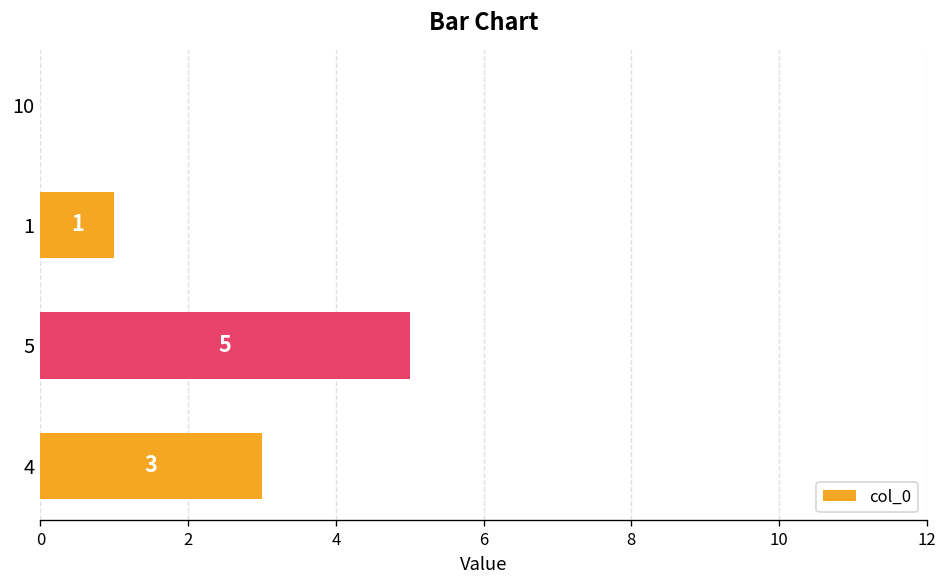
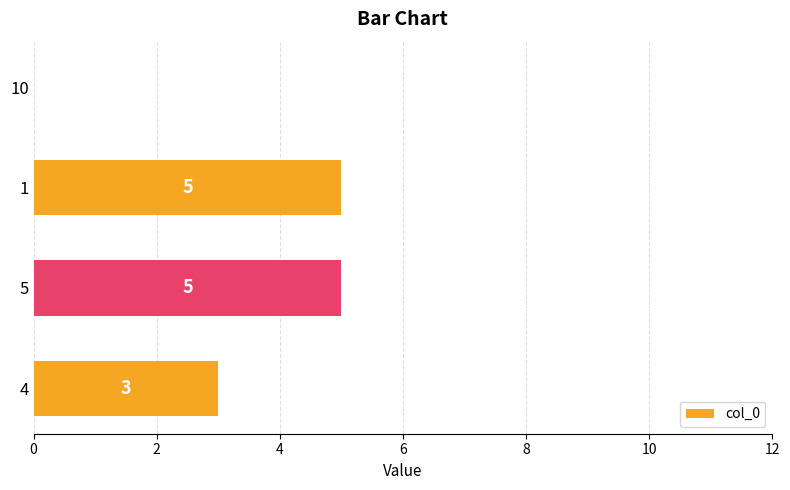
1: 1 -> 5
